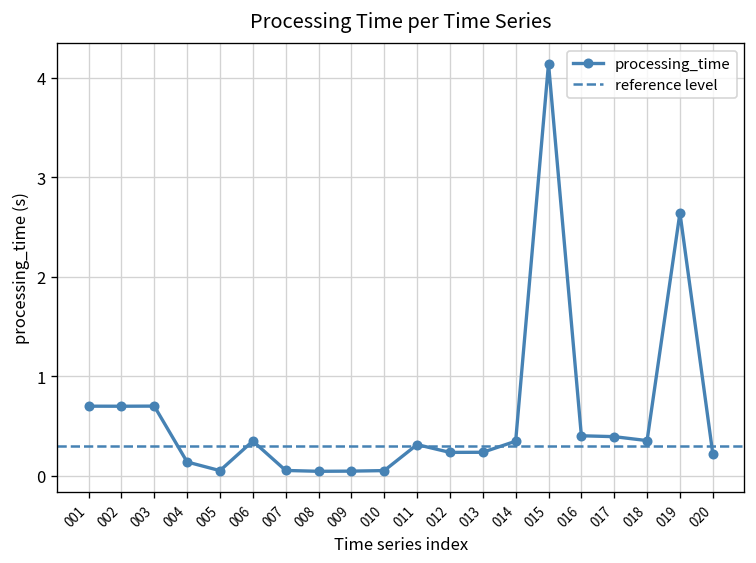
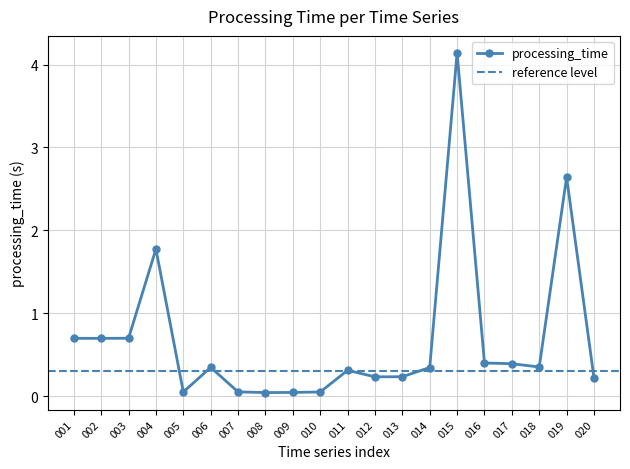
004: 0.1 -> 1.8
